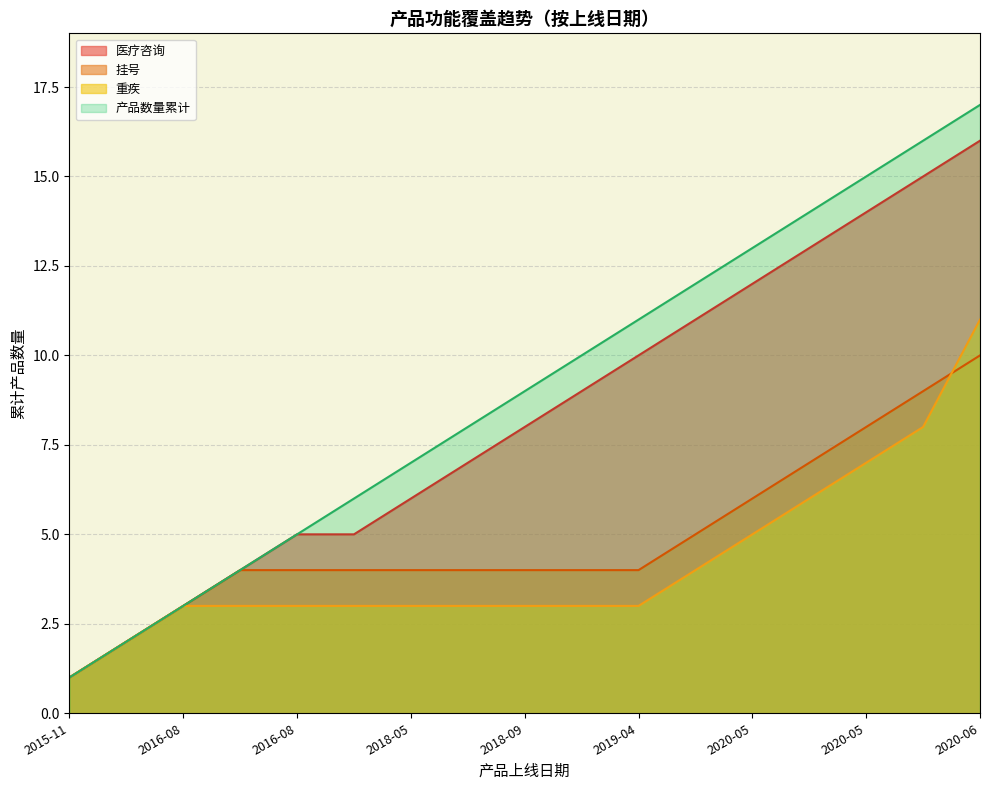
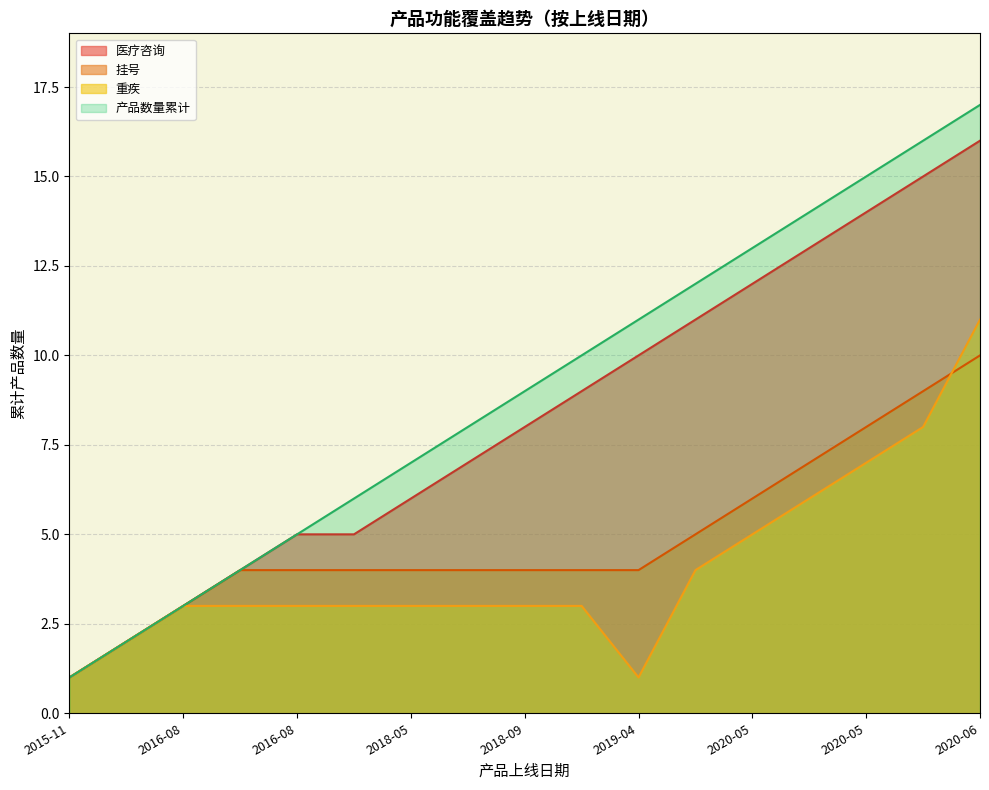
重疾, 2019-04: 3 -> 1
